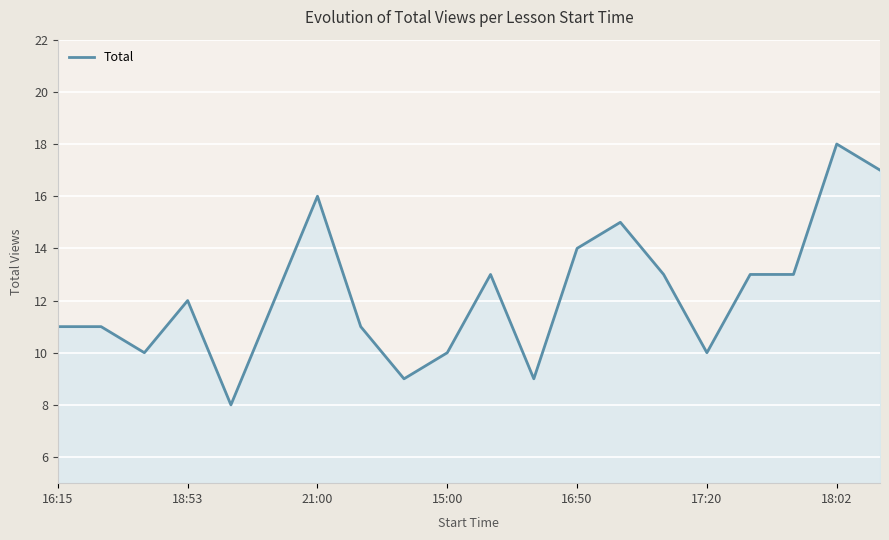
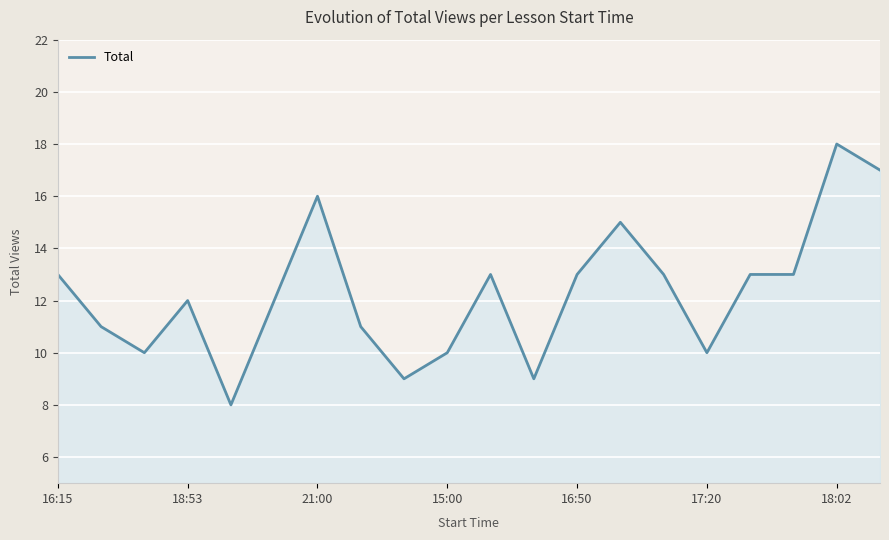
16:15: 11 -> 13
16:50: 14 -> 13
